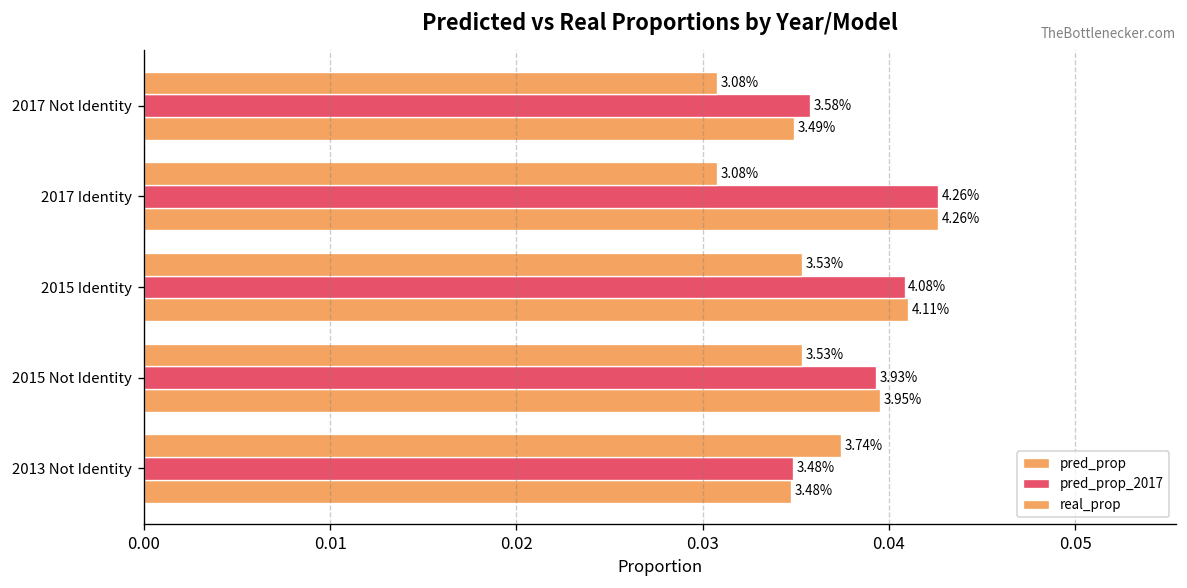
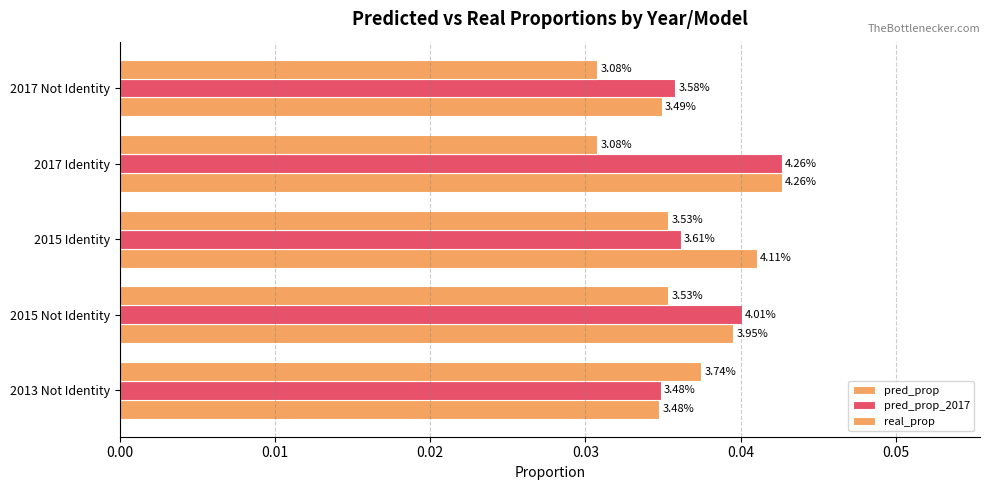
pred_prop_2017, 2015 Identity: 4.08% -> 3.61%
pred_prop_2017, 2015 Not Identity: 3.93% -> 4.01%
